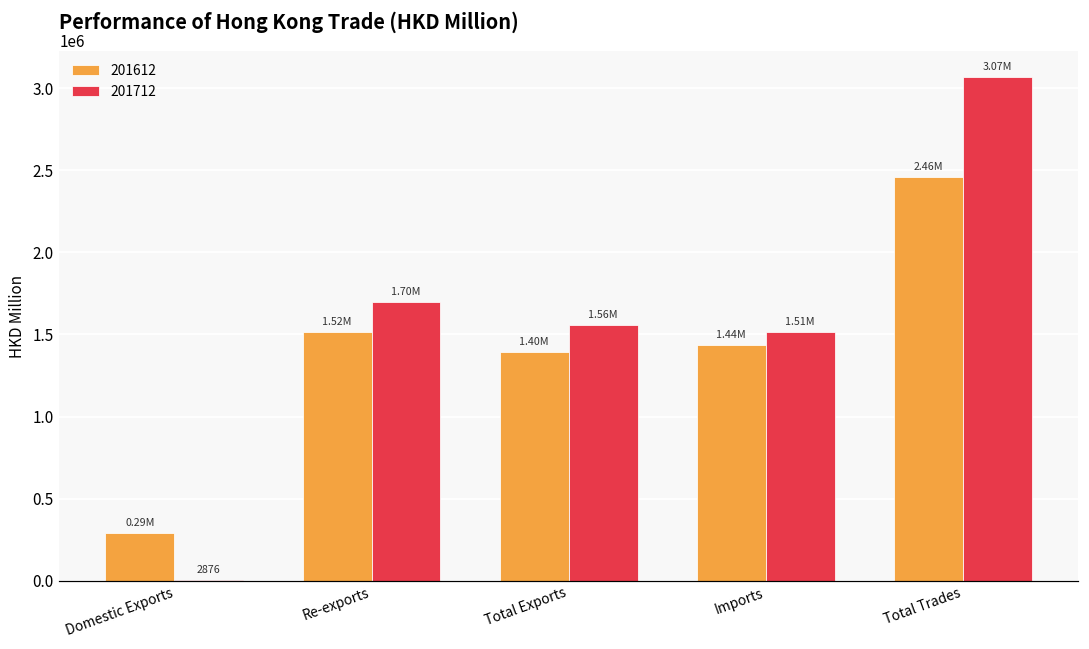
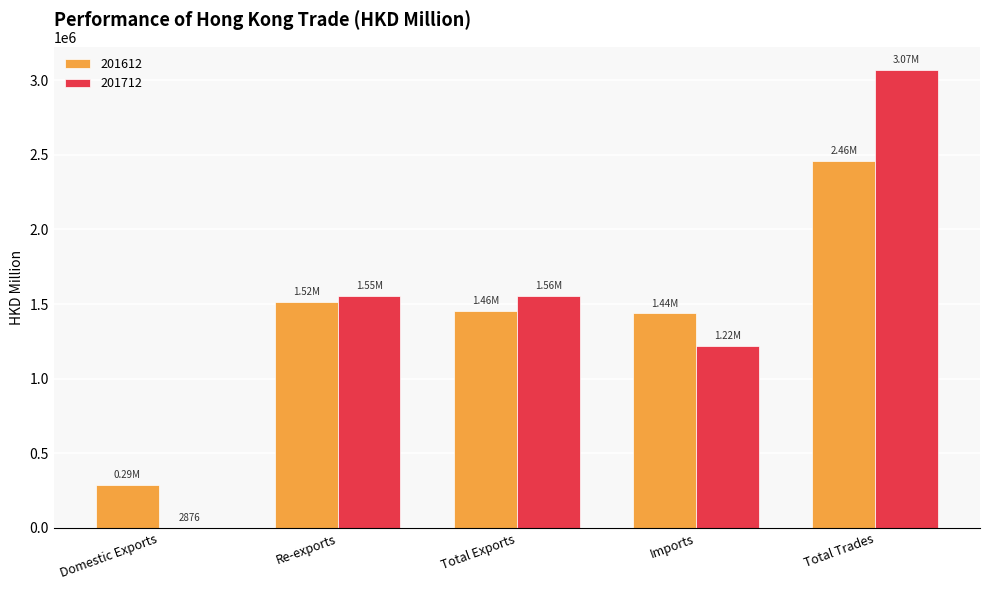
201712, Re-exports: 1.70M -> 1.55M
201612, Total Exports: 1.40M -> 1.46M
201712, Imports: 1.51M -> 1.22M
